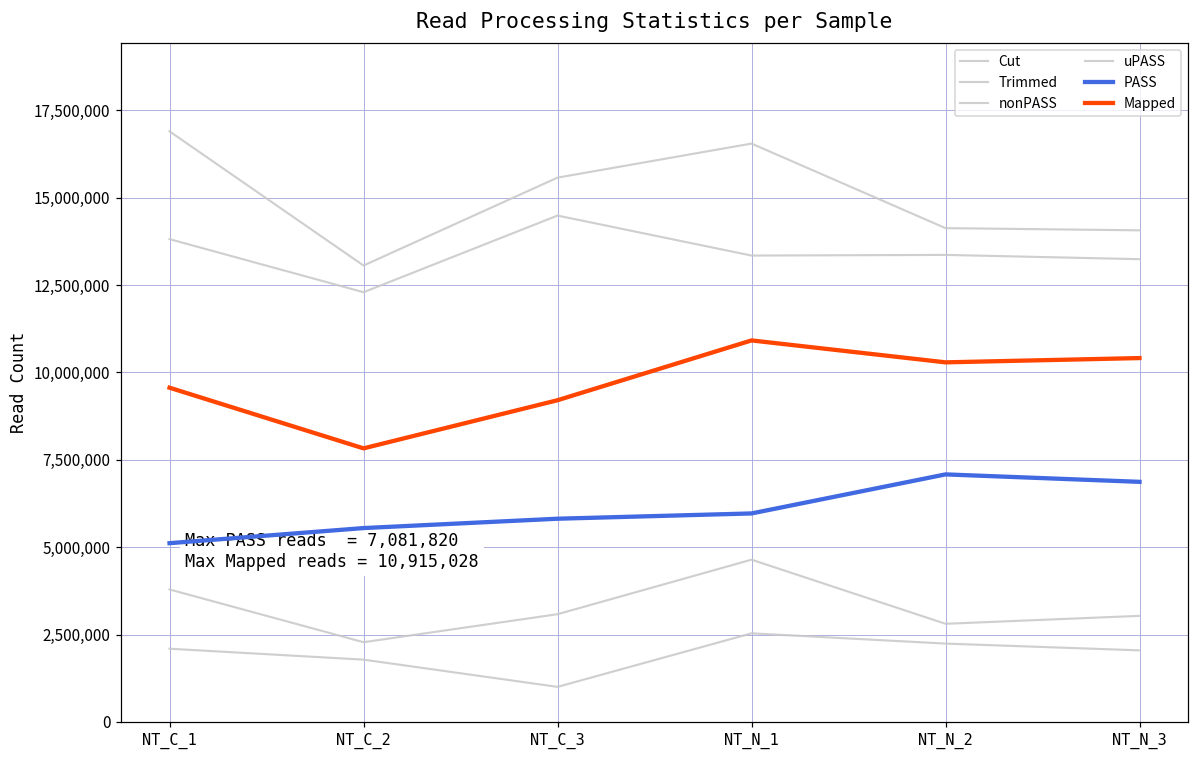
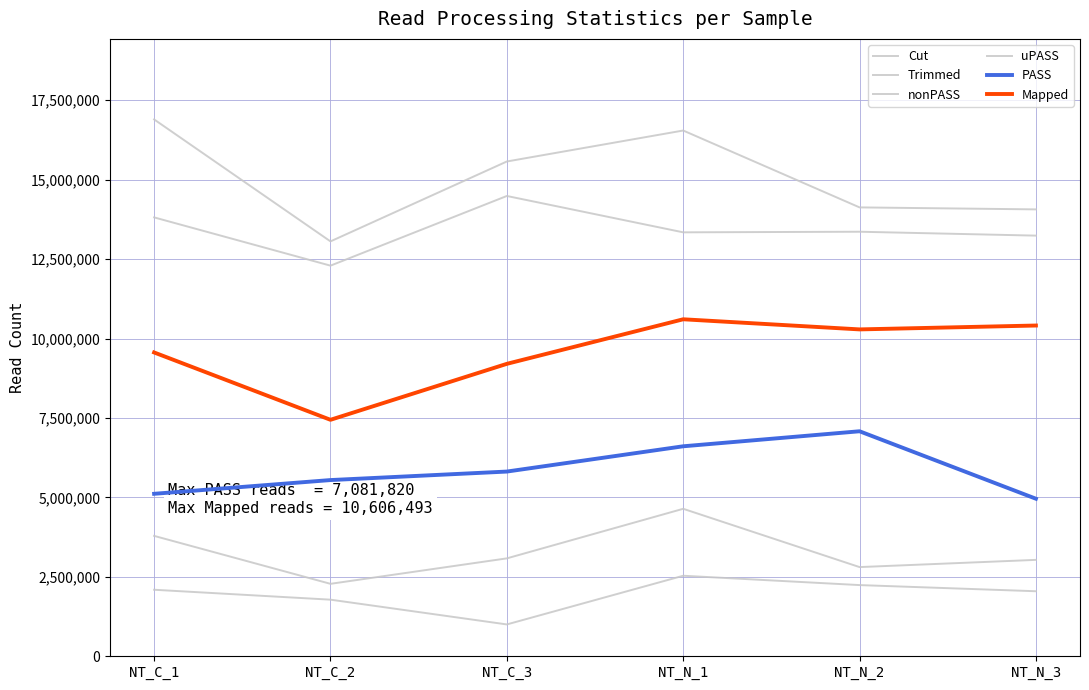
Mapped, NT_C_2: 7,800,000 -> 7,400,000
PASS, NT_N_1: 6,000,000 -> 6,600,000
Mapped, NT_N_1: 10,915,028 -> 10,606,493
PASS, NT_N_3: 6,900,000 -> 5,000,000
